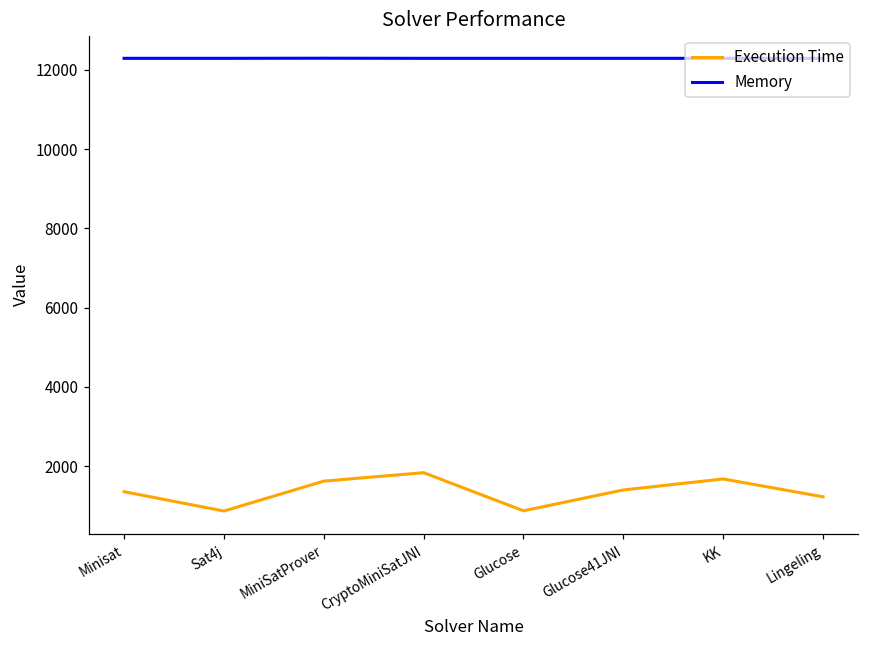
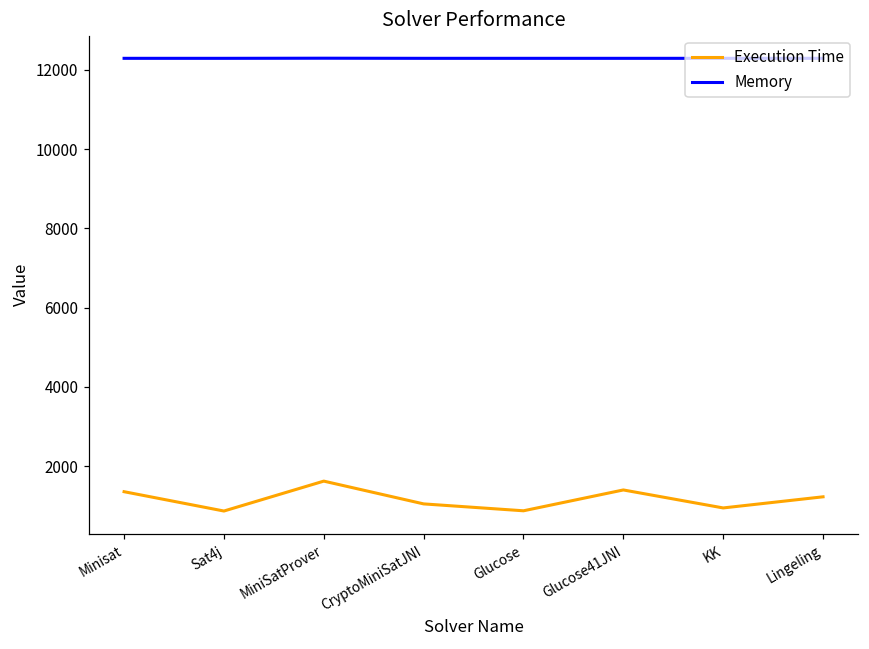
Execution Time, CryptoMiniSatJNI: 1800 -> 1000
Execution Time, KK: 1700 -> 900
